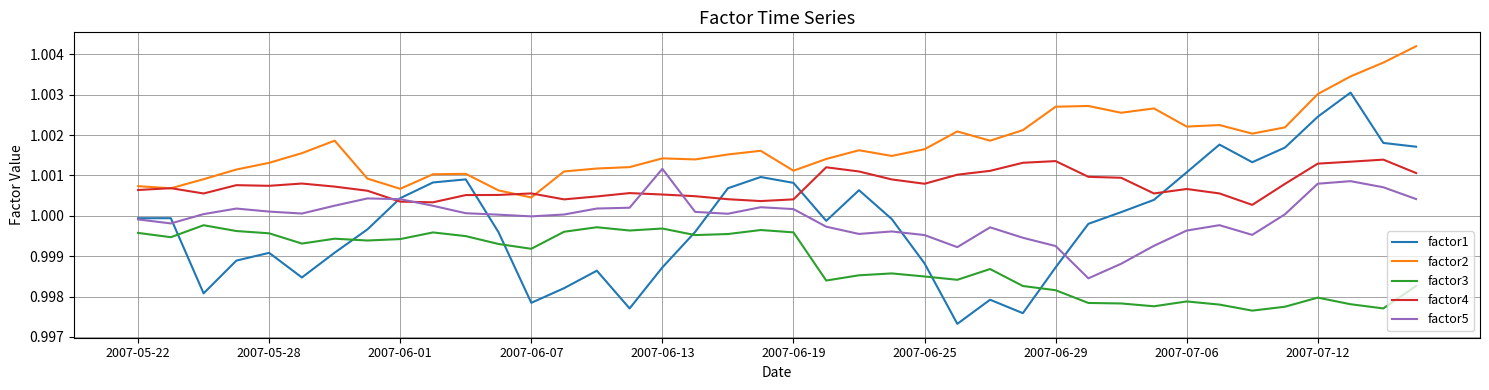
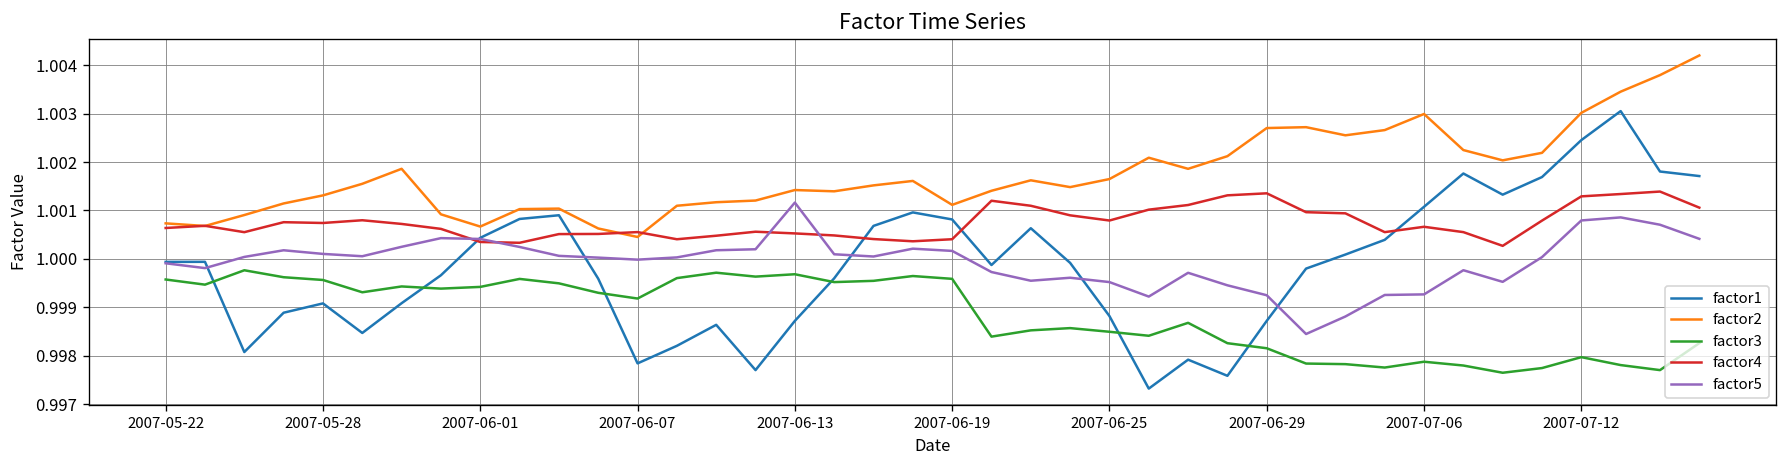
factor2, 2007-07-06: 1.0022 -> 1.0030
factor5, 2007-07-06: 0.9996 -> 0.9993
